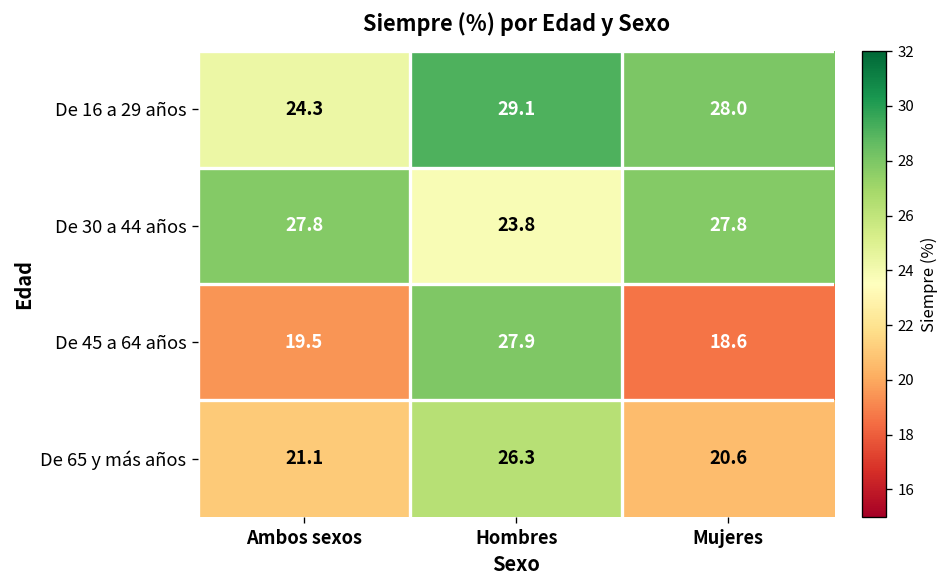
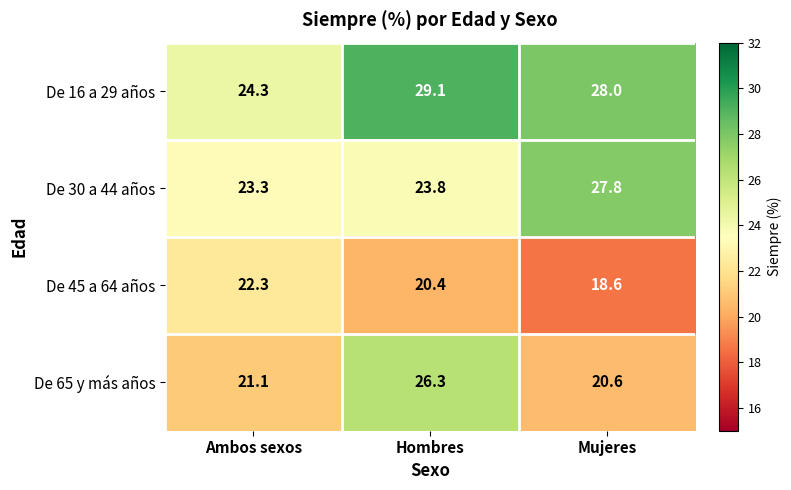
De 30 a 44 años, Ambos sexos: 27.8 -> 23.3
De 45 a 64 años, Ambos sexos: 19.5 -> 22.3
De 45 a 64 años, Hombres: 27.9 -> 20.4
